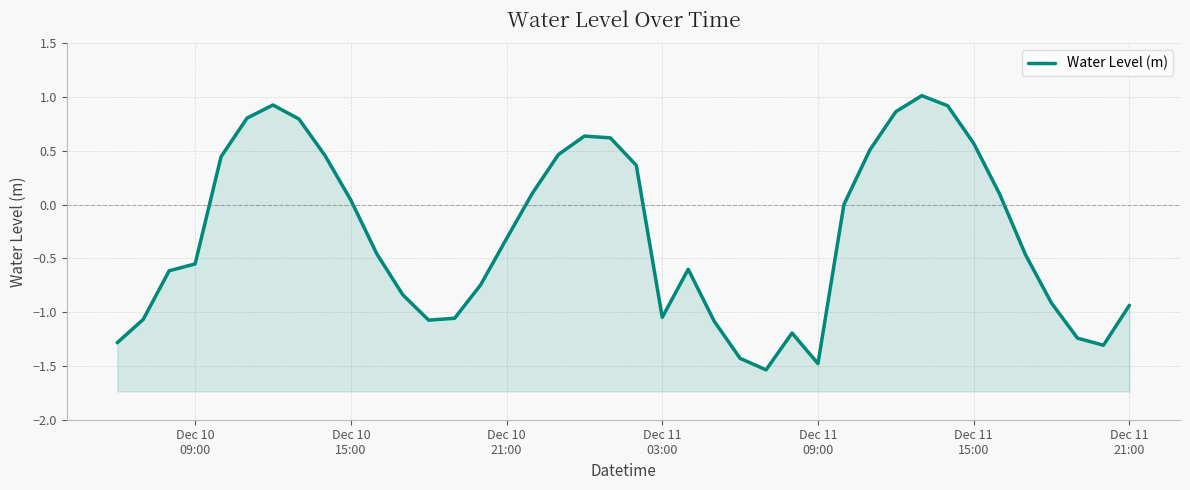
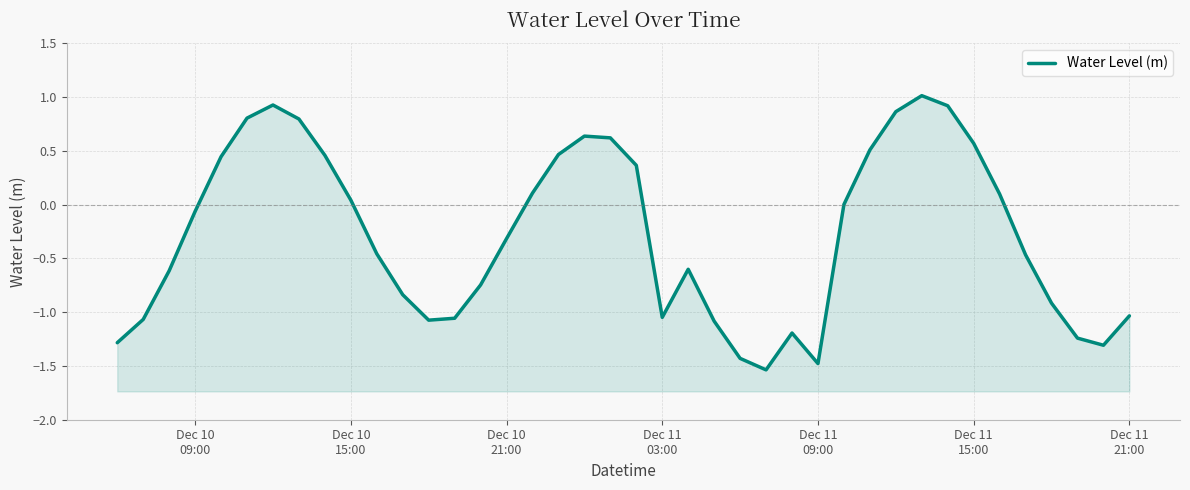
Dec 10 09:00: -0.55 -> -0.06
Dec 11 21:00: -0.94 -> -1.03
